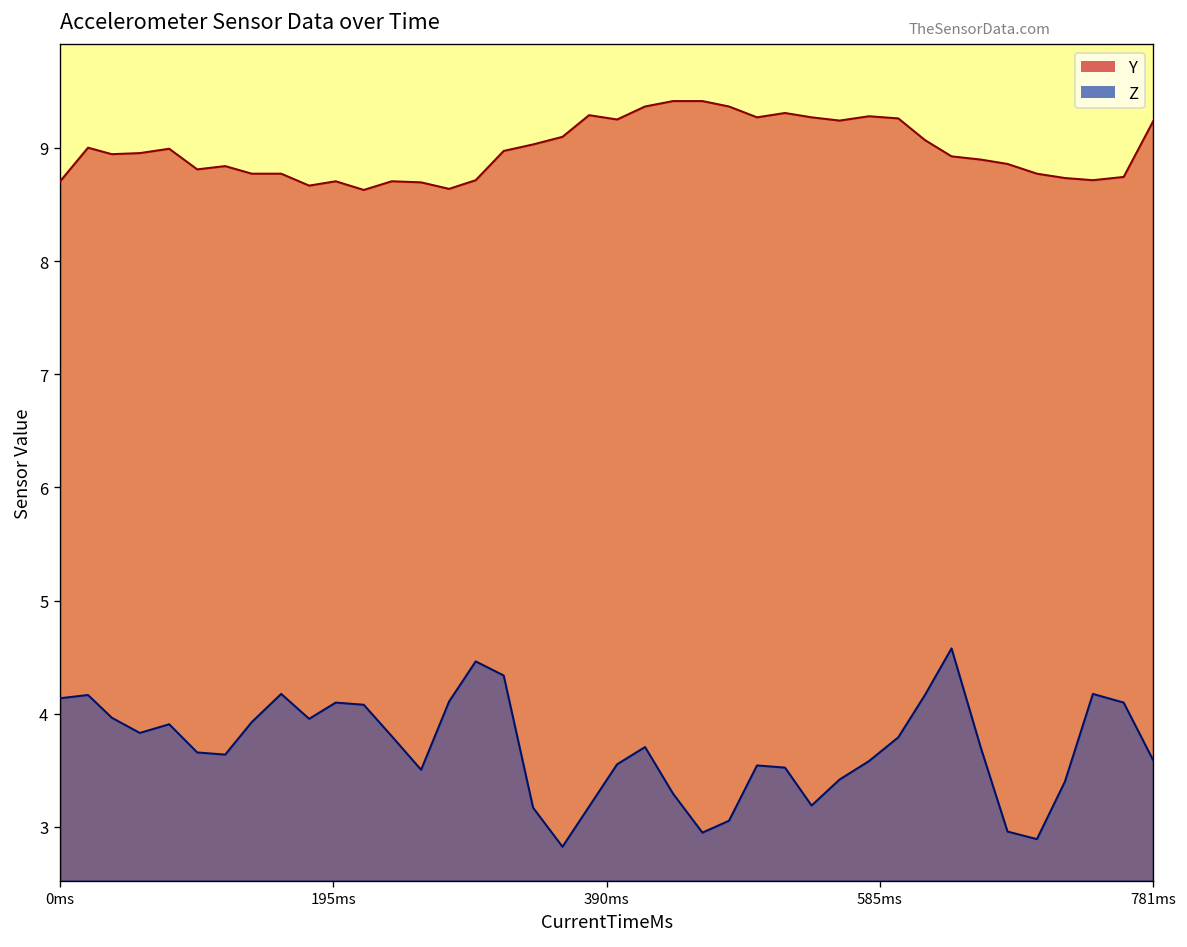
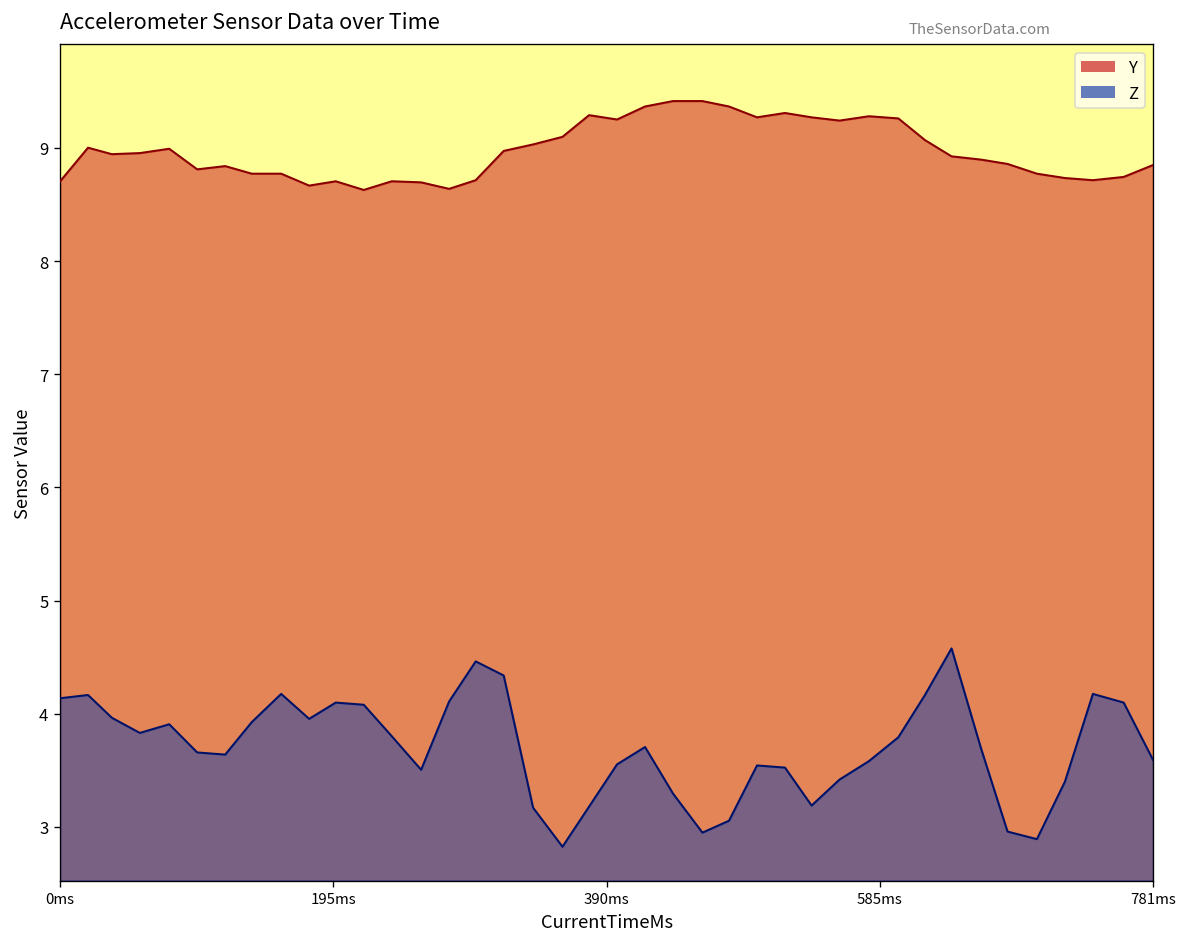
Y, 781ms: 9.2 -> 8.8
